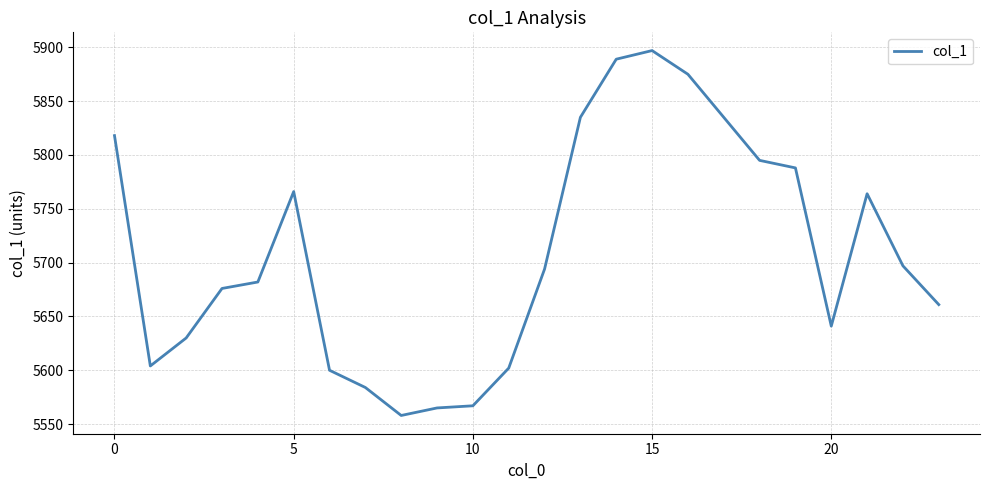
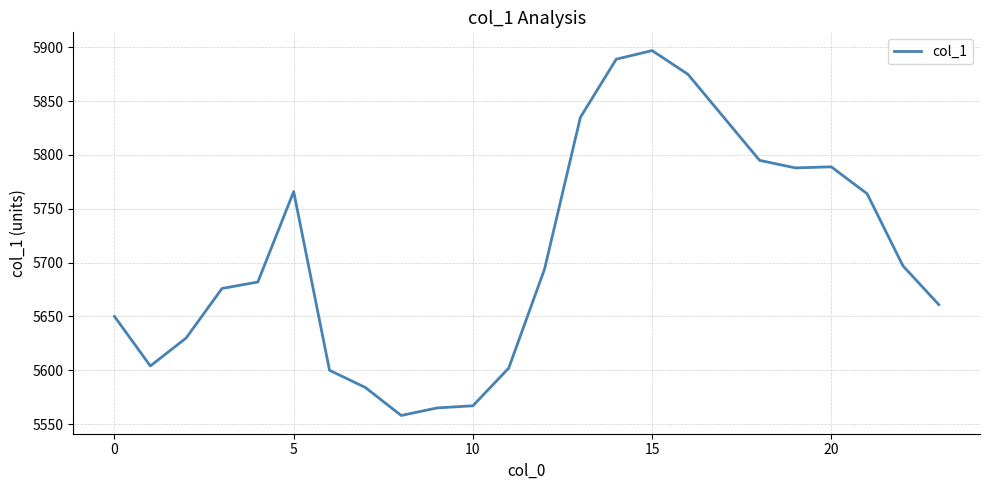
0: 5818 -> 5650
20: 5641 -> 5789
